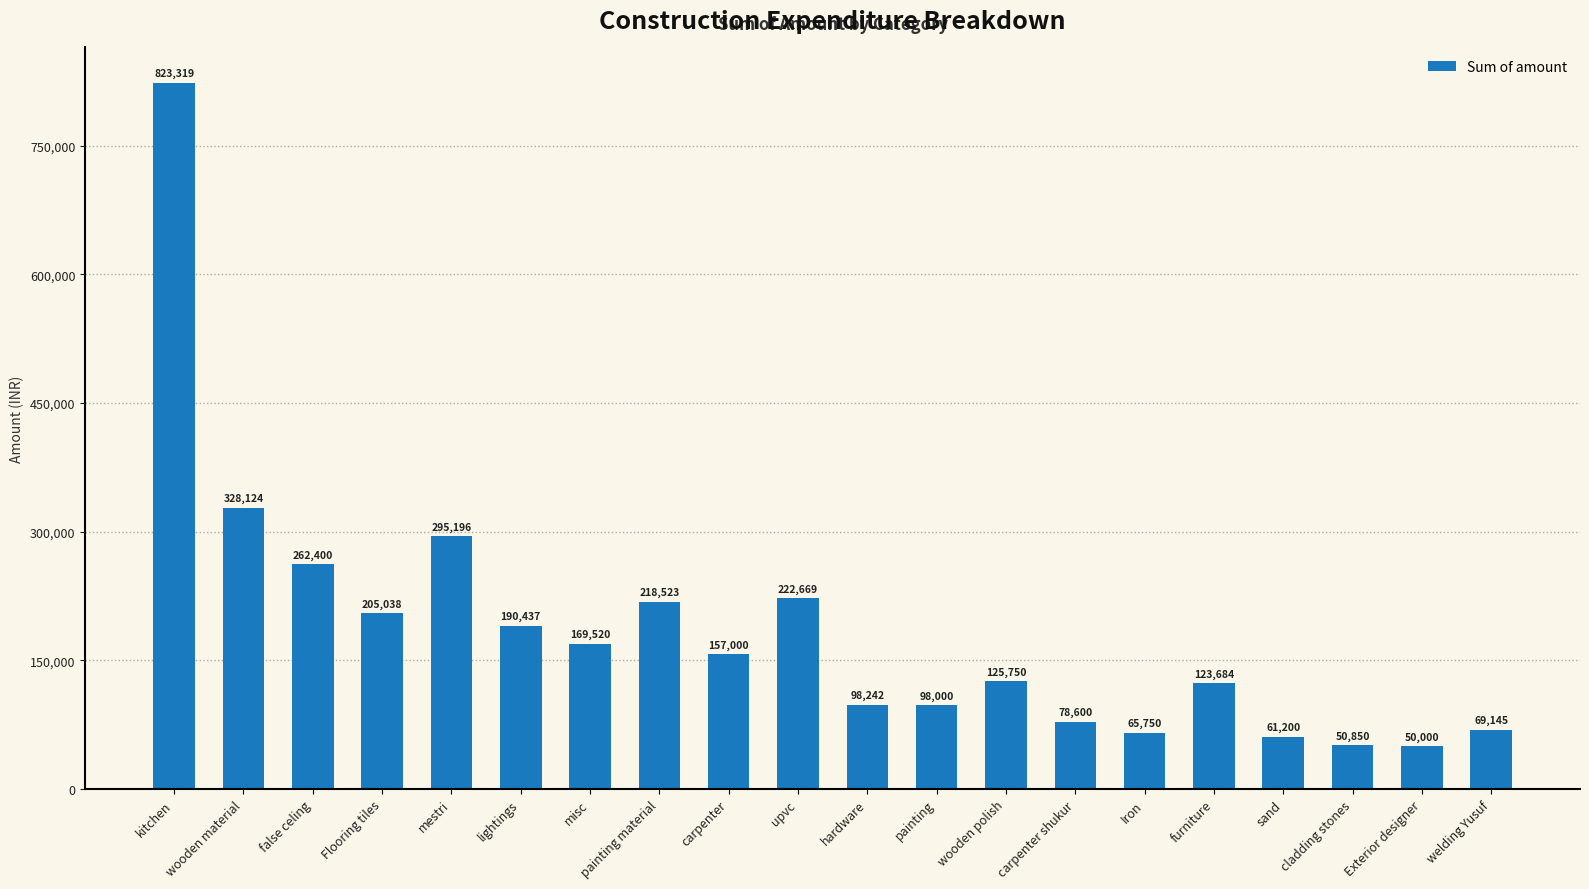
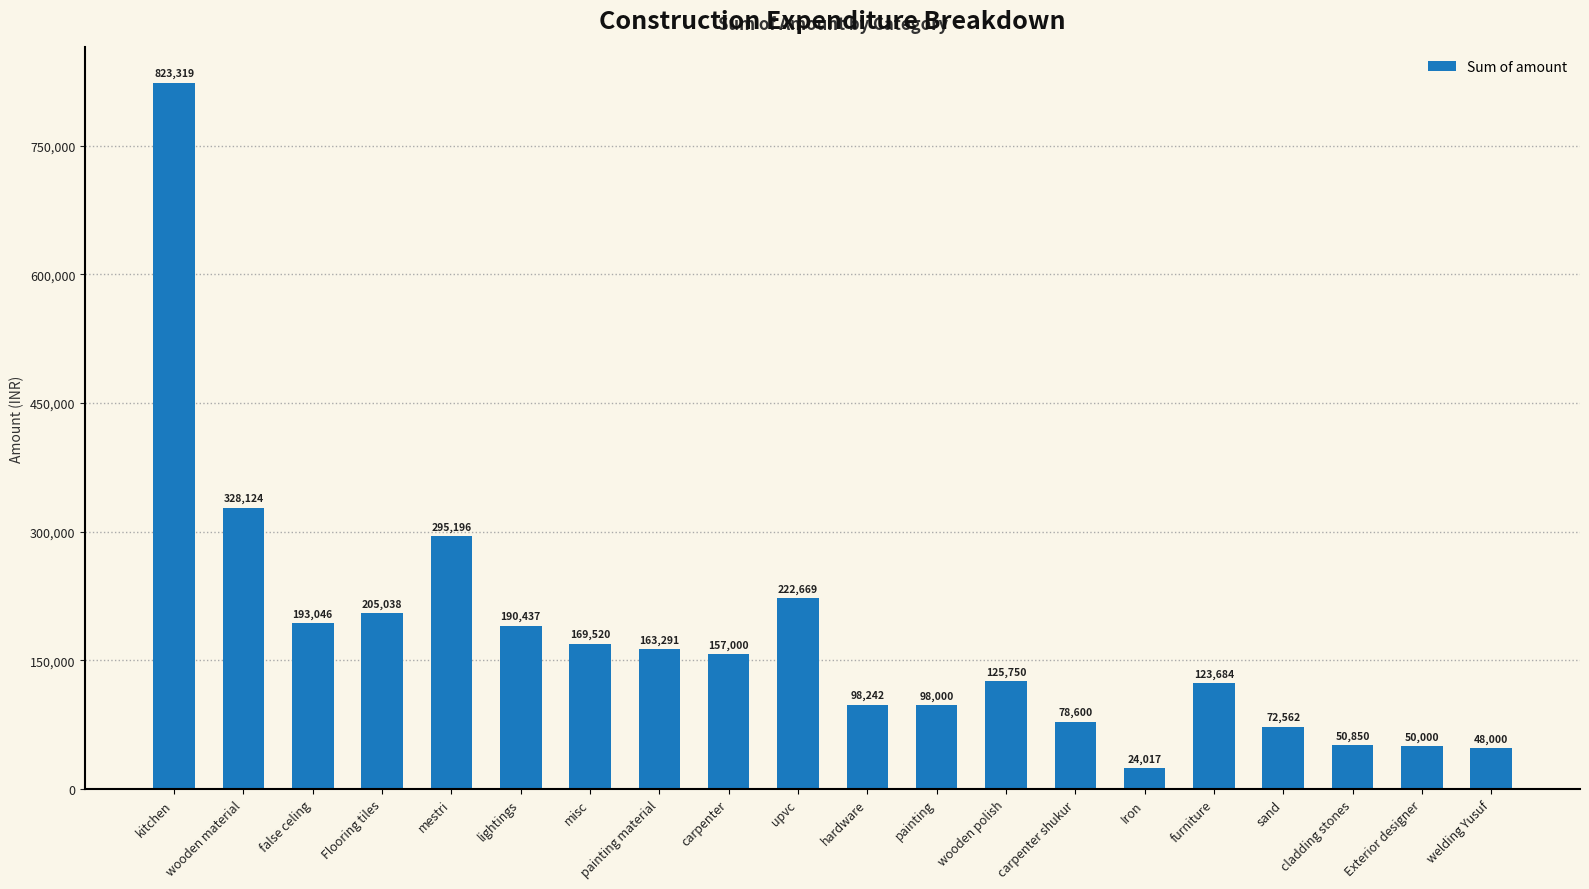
false celing: 262,400 -> 193,046
painting material: 218,523 -> 163,291
Iron: 65,750 -> 24,017
sand: 61,200 -> 72,562
welding Yusuf: 69,145 -> 48,000
